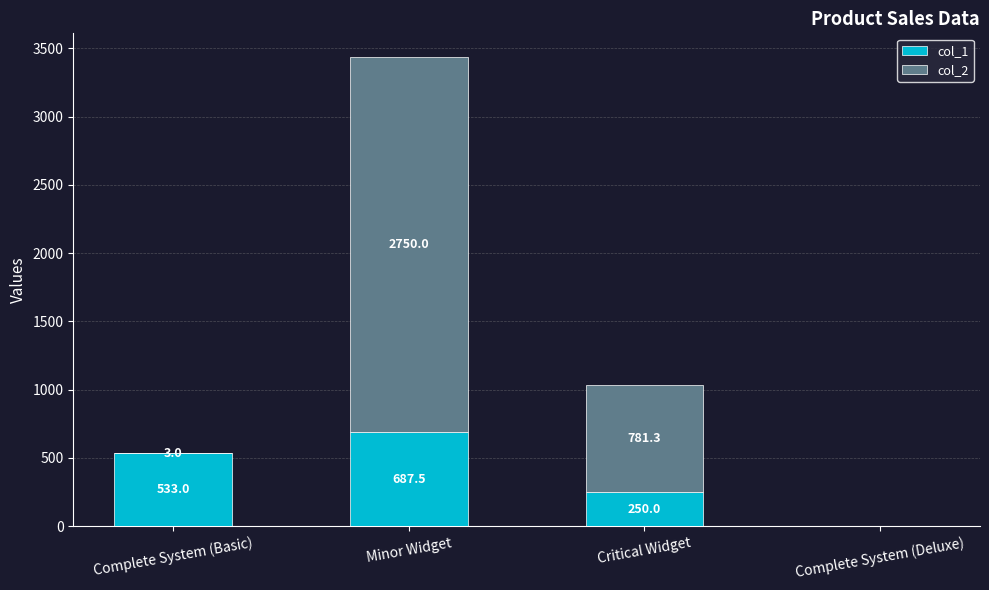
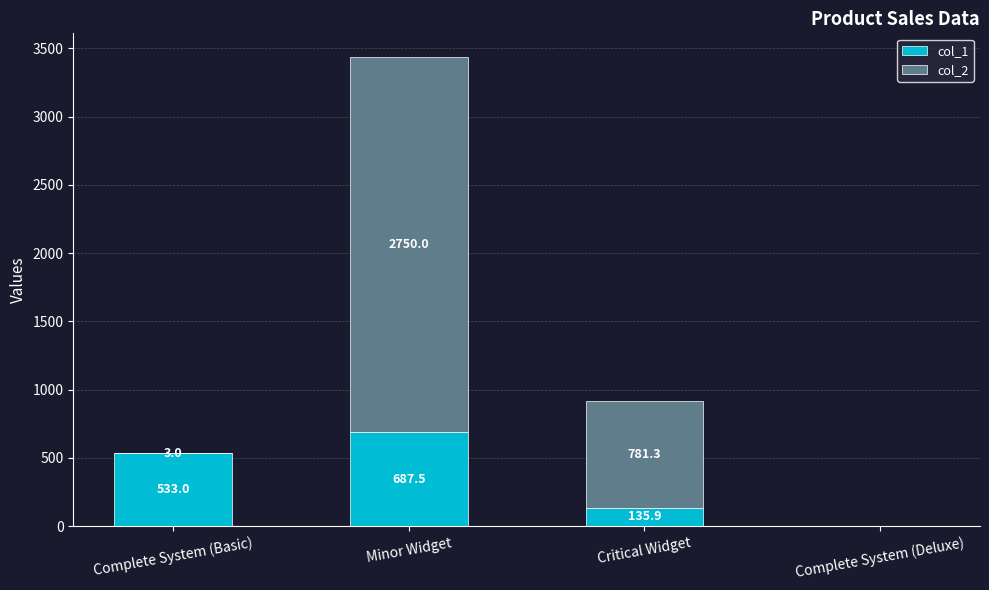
col_1, Critical Widget: 250.0 -> 135.9
